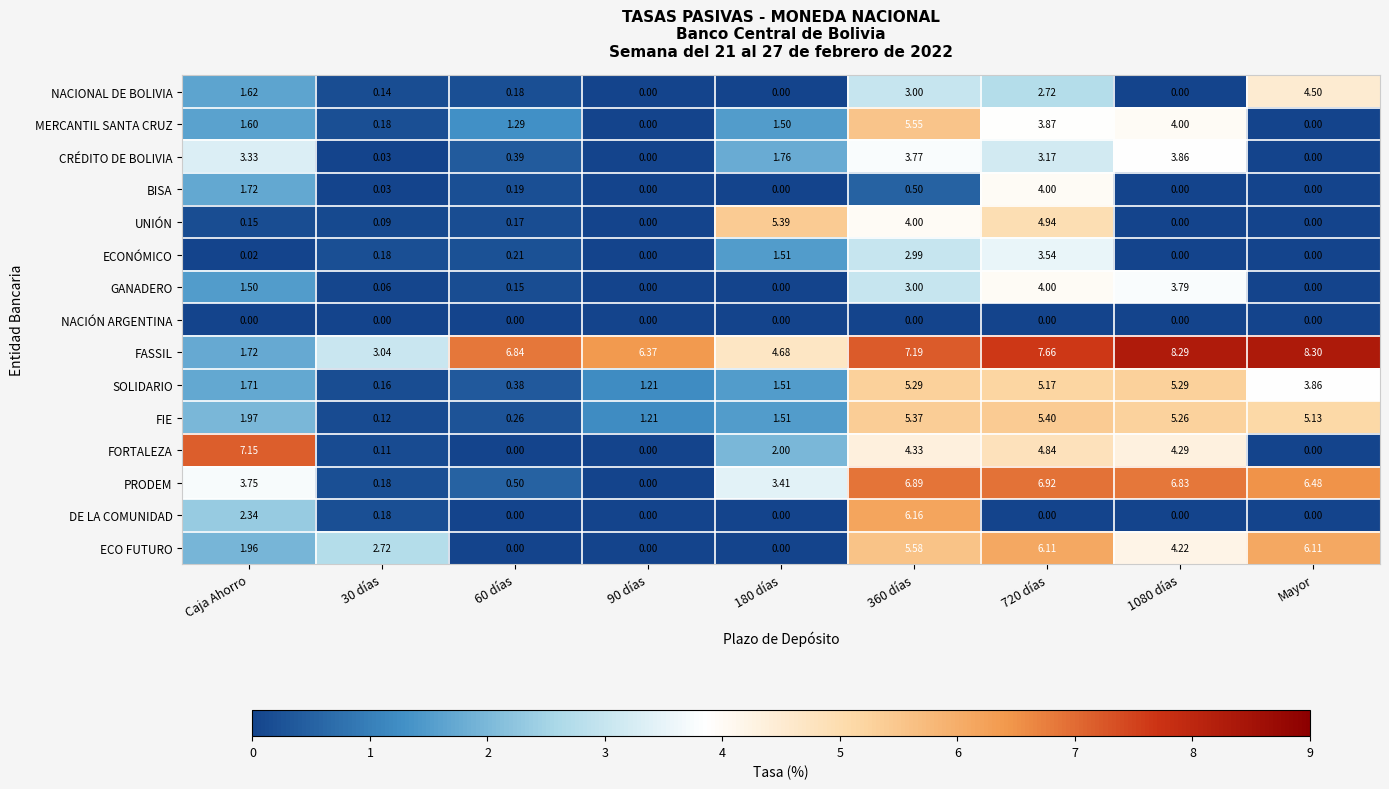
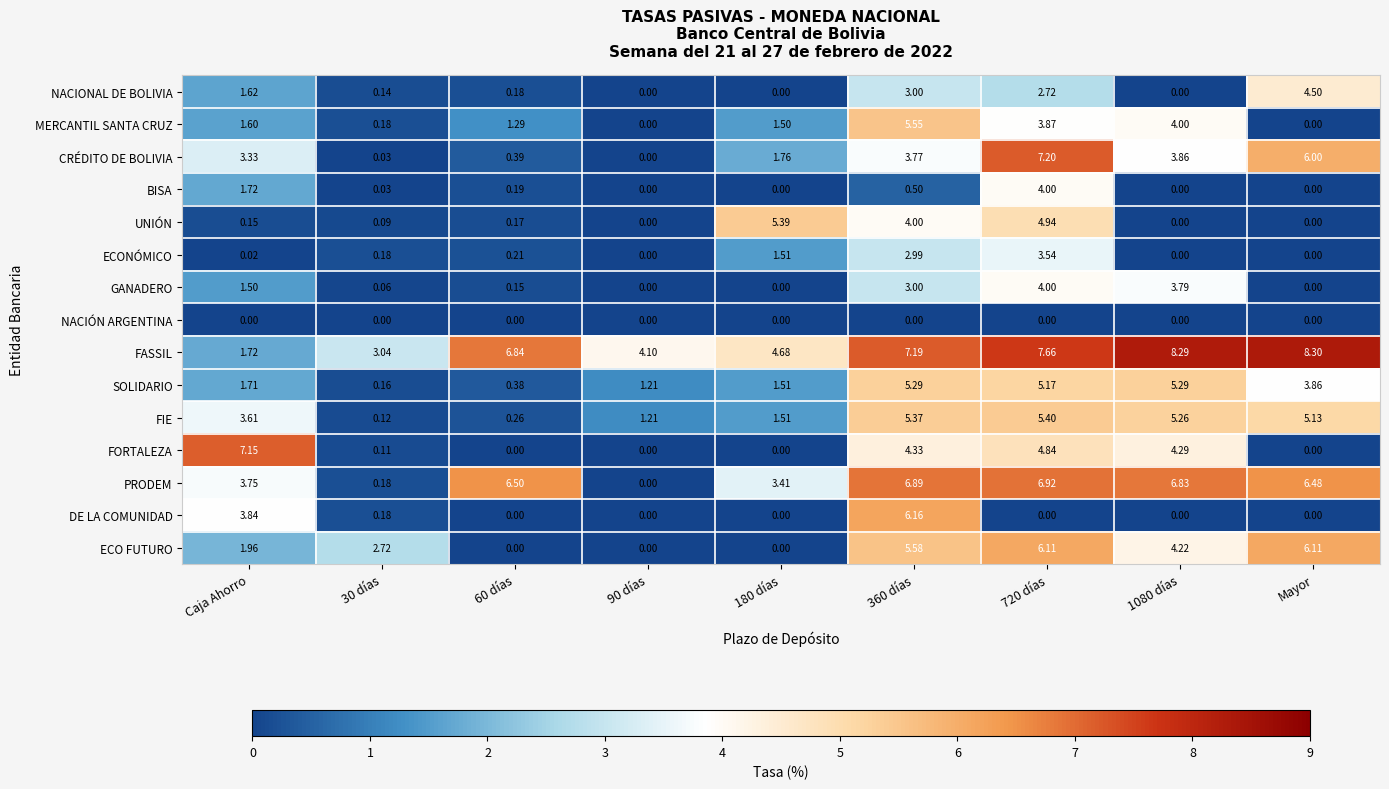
CRÉDITO DE BOLIVIA, 720 días: 3.17 -> 7.20
CRÉDITO DE BOLIVIA, Mayor: 0.00 -> 6.00
FASSIL, 90 días: 6.37 -> 4.10
FIE, Caja Ahorro: 1.97 -> 3.61
FORTALEZA, 180 días: 2.00 -> 0.00
PRODEM, 60 días: 0.50 -> 6.50
DE LA COMUNIDAD, Caja Ahorro: 2.34 -> 3.84
